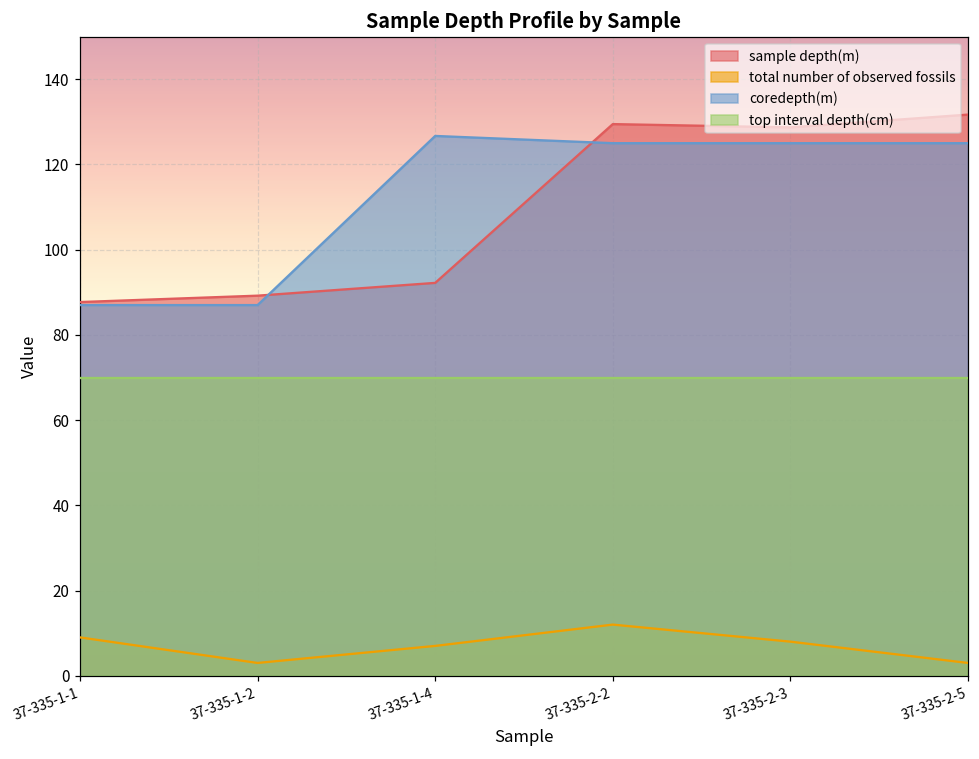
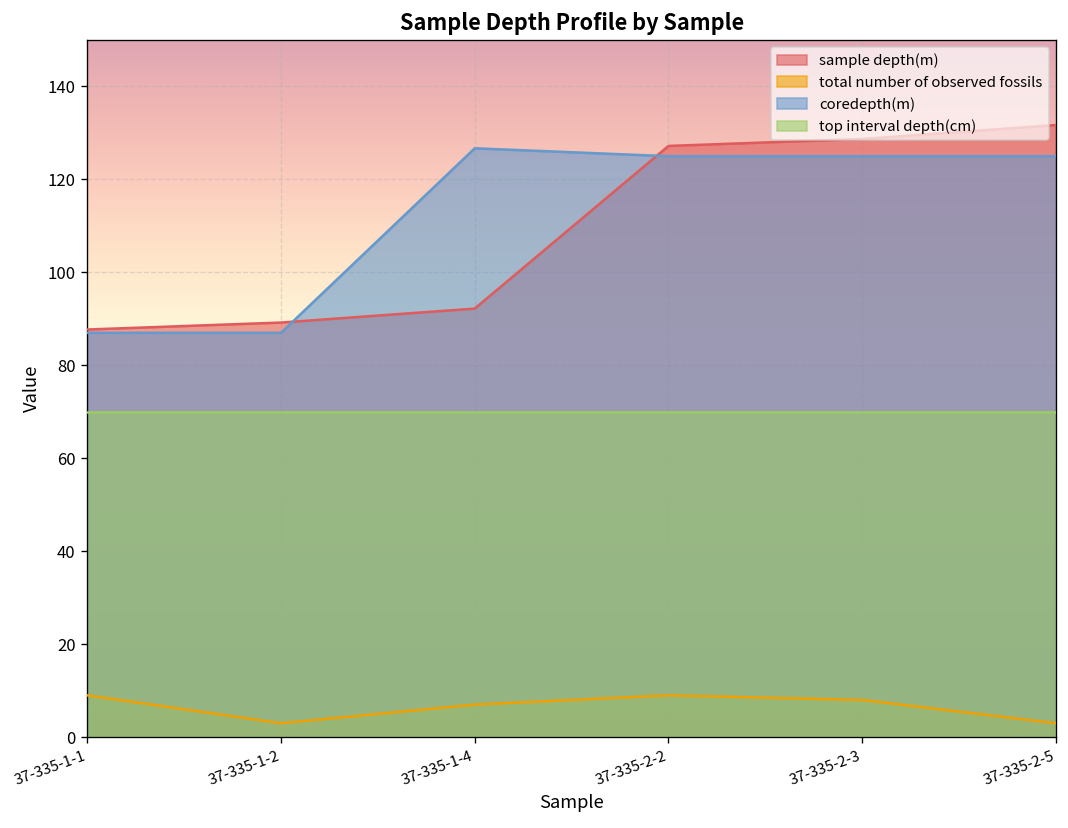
sample depth(m), 37-335-2-2: 129 -> 127
total number of observed fossils, 37-335-2-2: 12 -> 9
